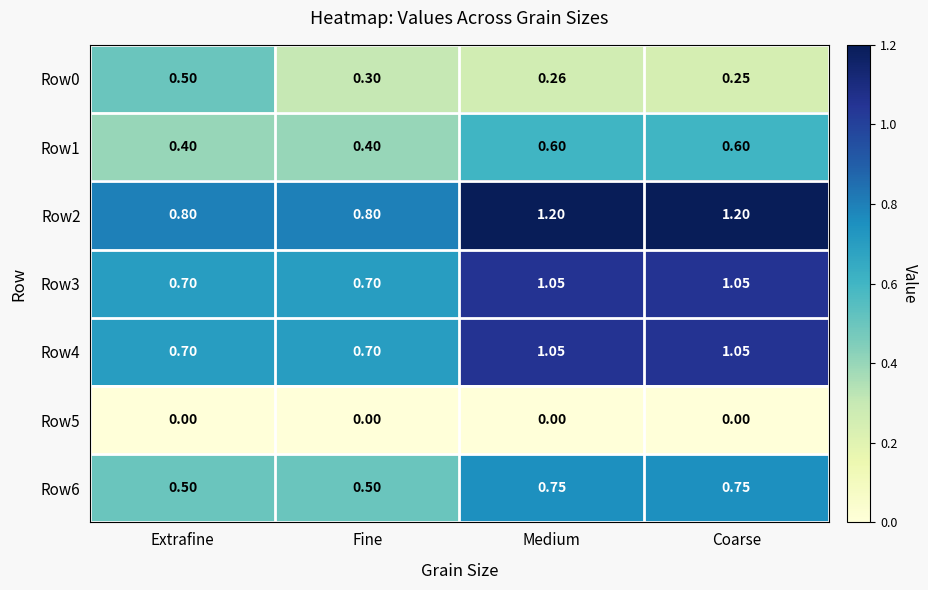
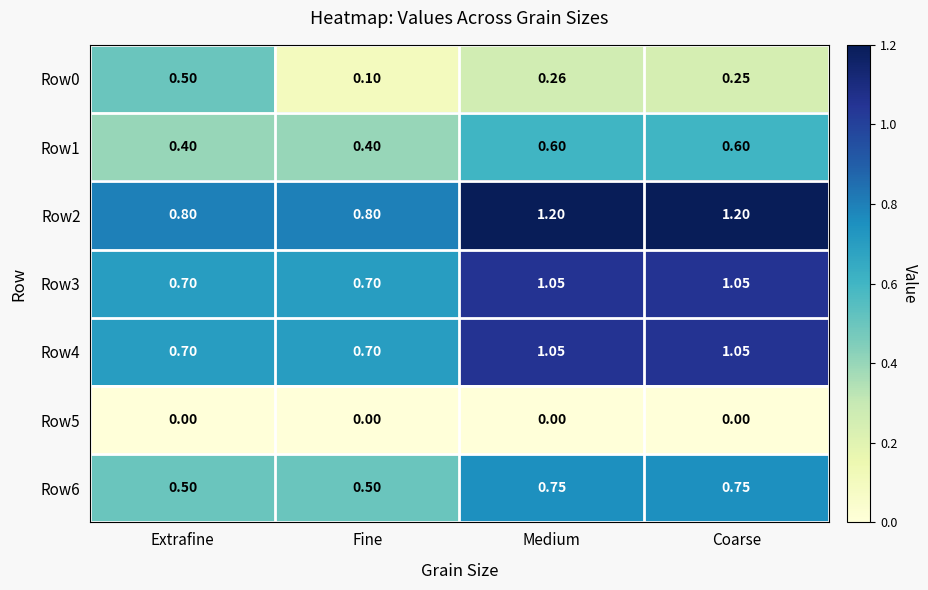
Row0, Fine: 0.30 -> 0.10
